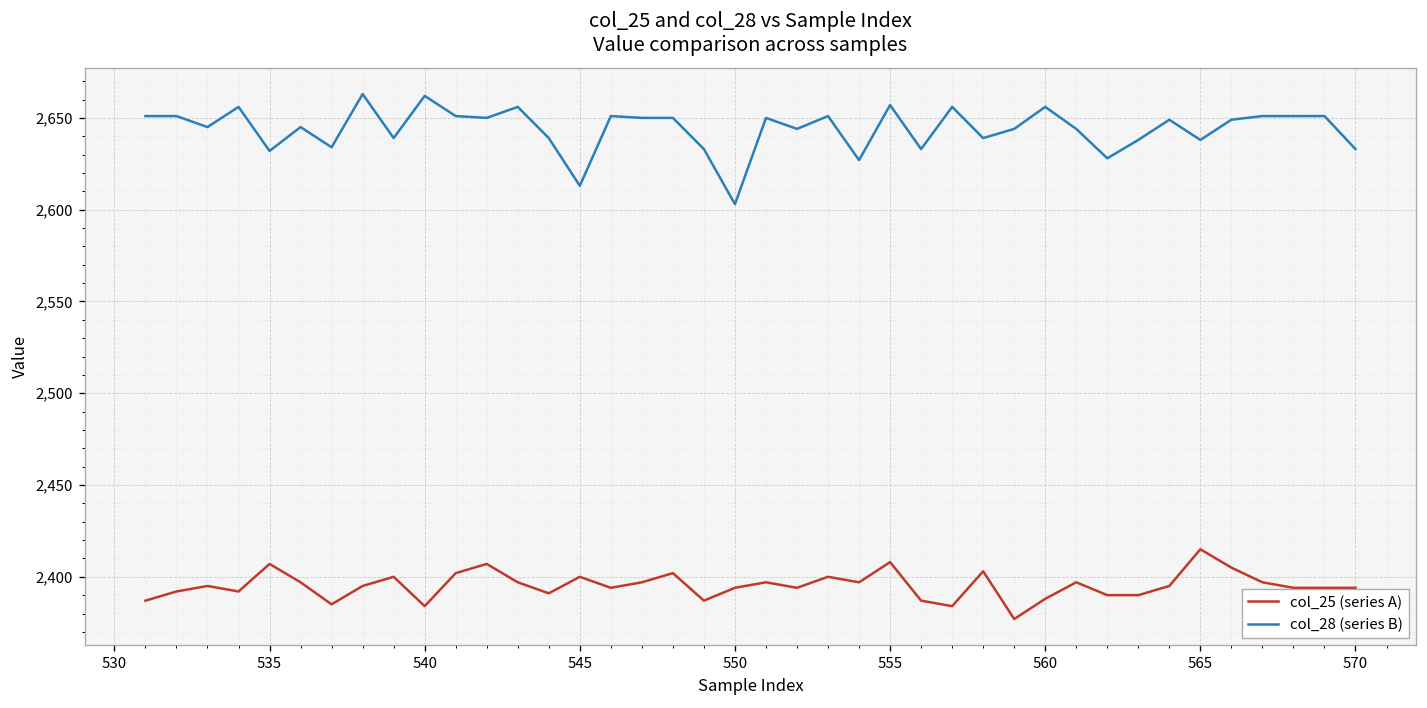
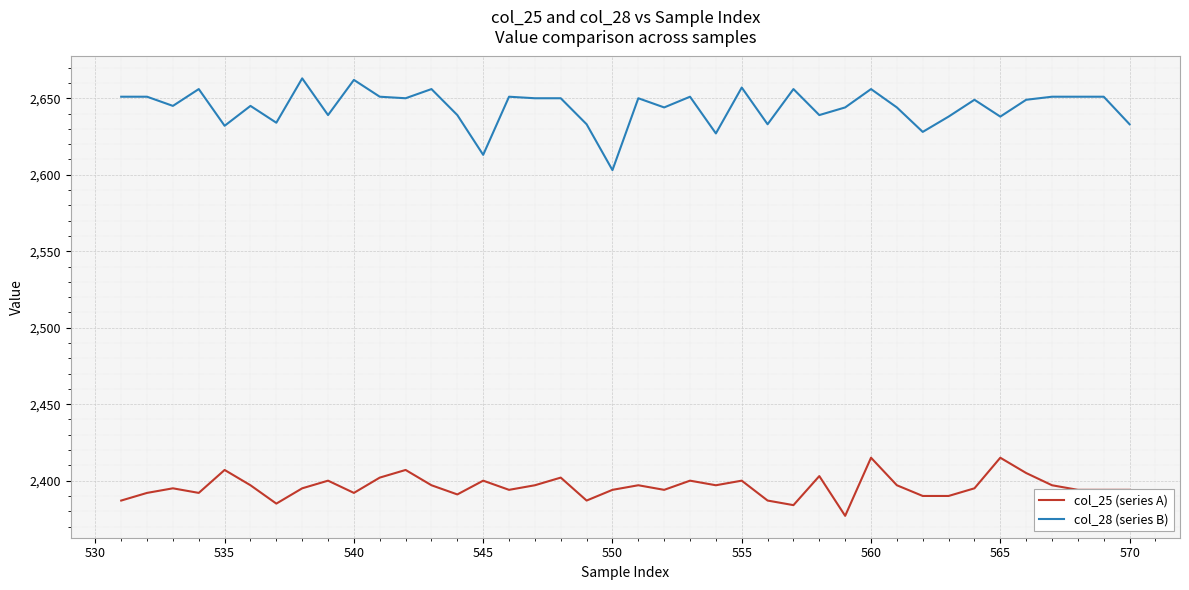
col_25 (series A), 540: 2,384 -> 2,392
col_25 (series A), 555: 2,408 -> 2,400
col_25 (series A), 560: 2,388 -> 2,415
